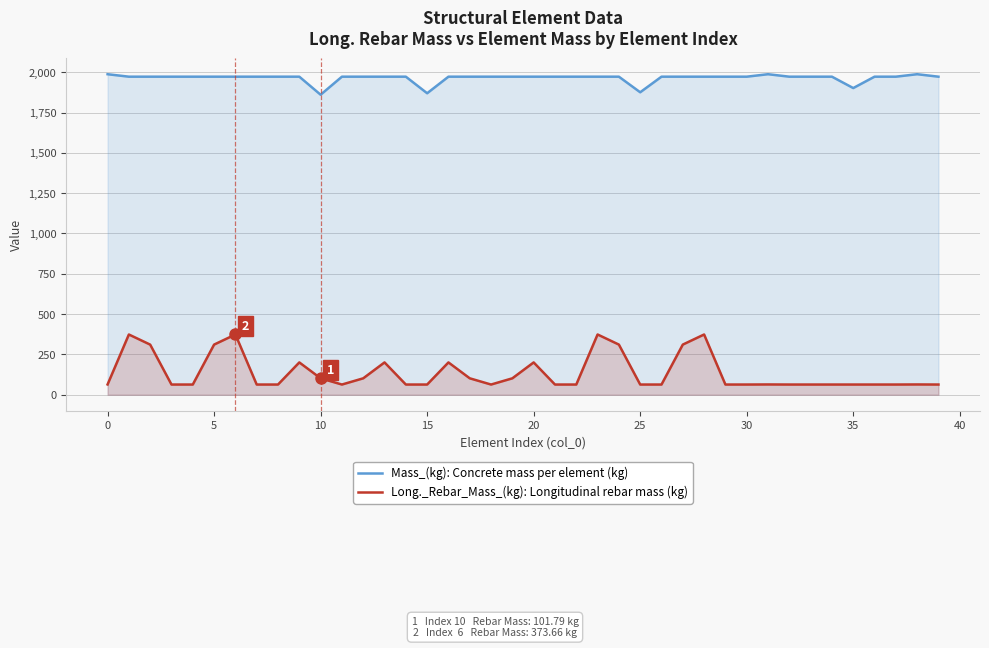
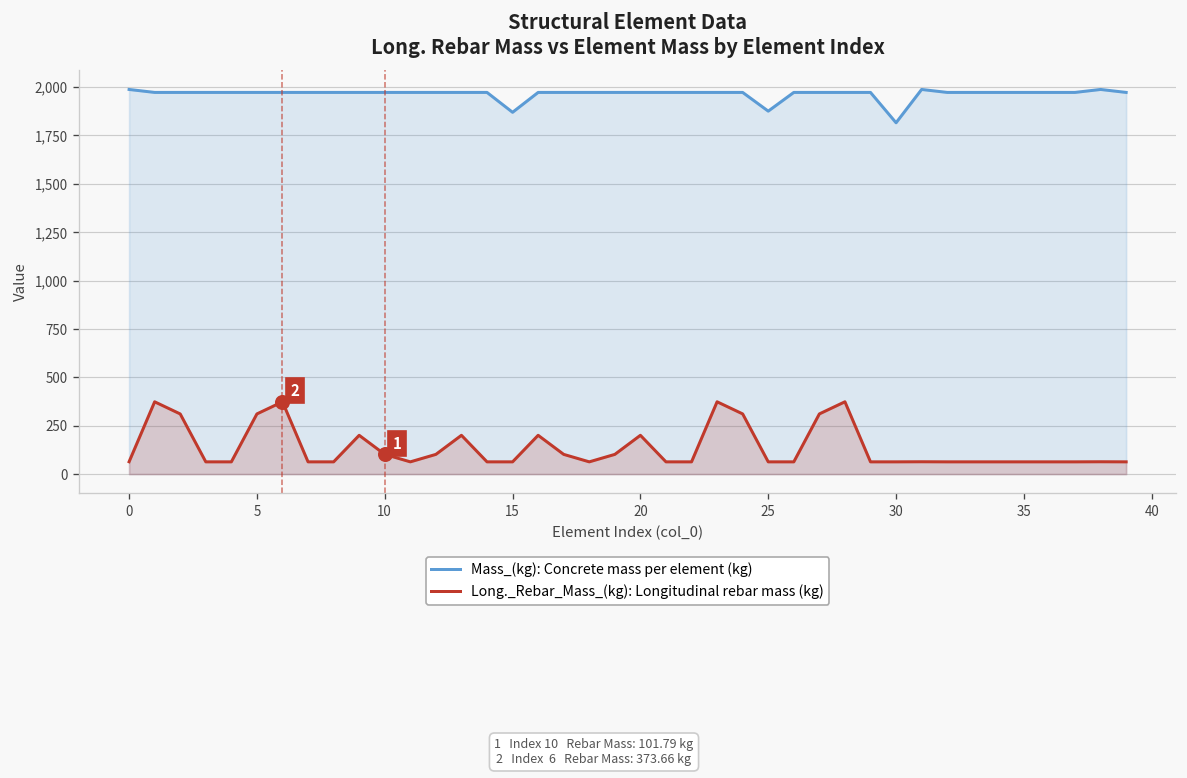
Mass_(kg): Concrete mass per element (kg), 10: 1,860 -> 1,970
Mass_(kg): Concrete mass per element (kg), 30: 1,970 -> 1,820
Mass_(kg): Concrete mass per element (kg), 35: 1,900 -> 1,970
